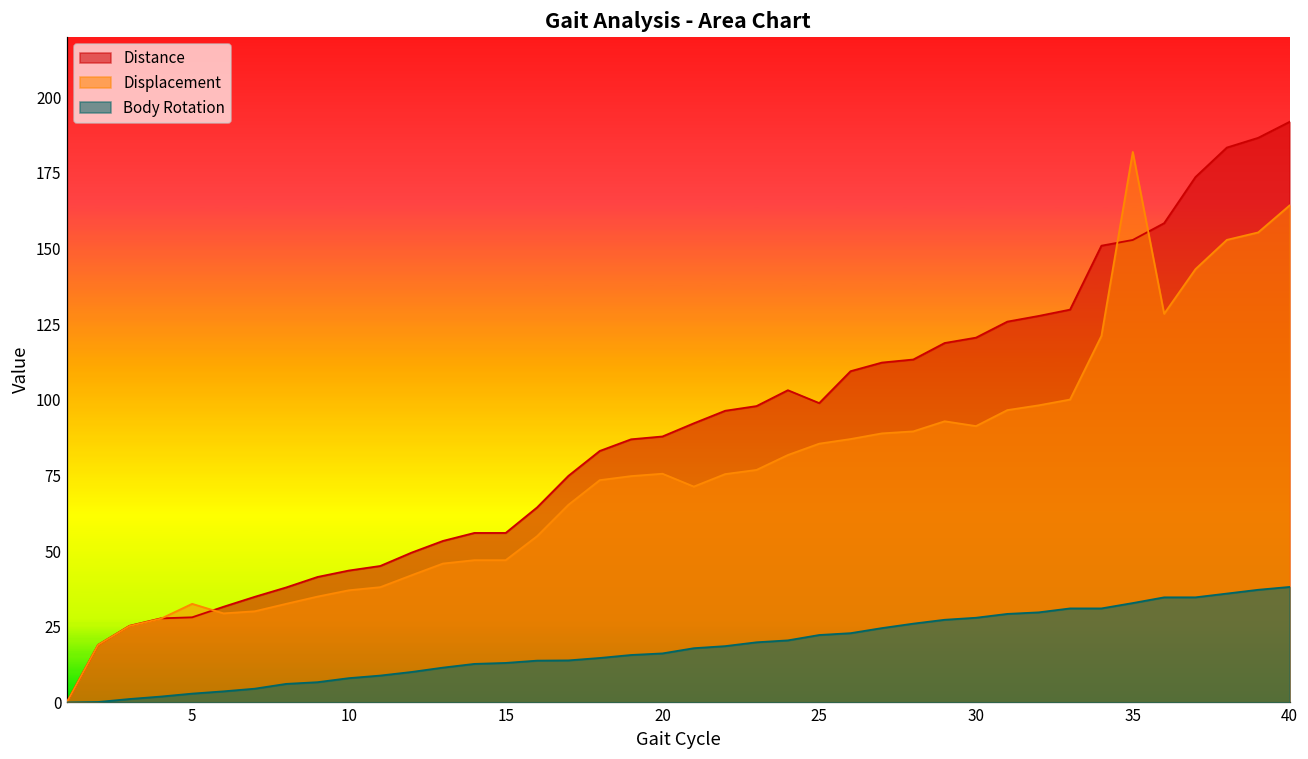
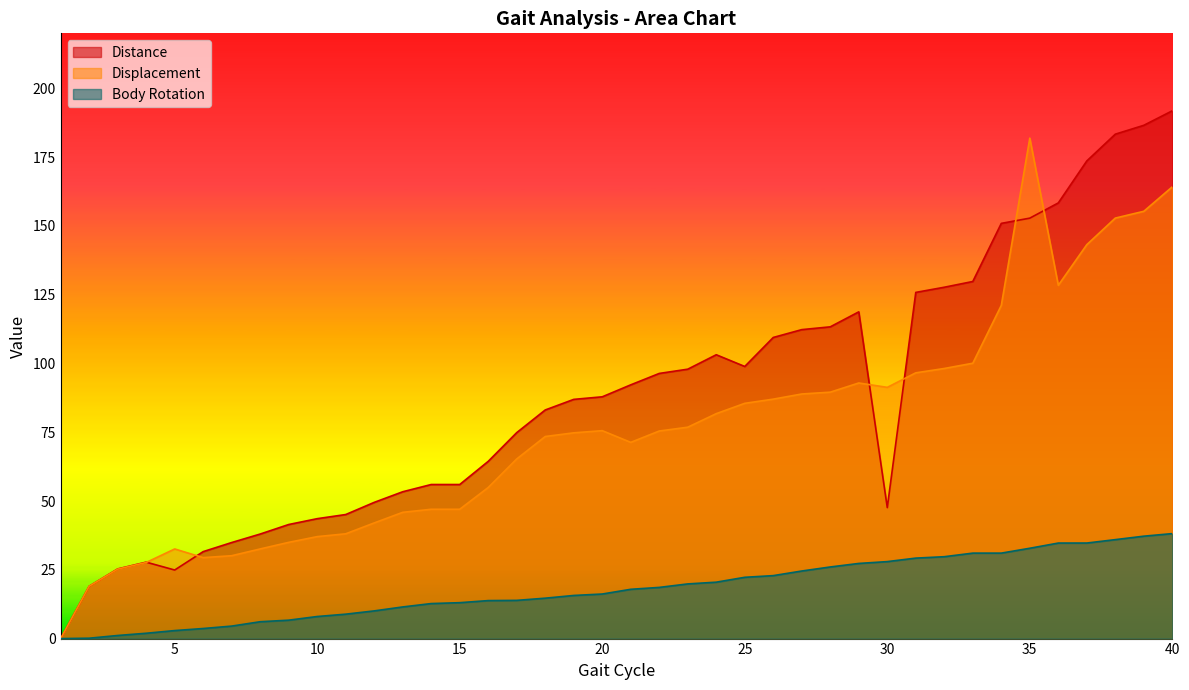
Distance, 5: 28 -> 25
Distance, 30: 121 -> 48
